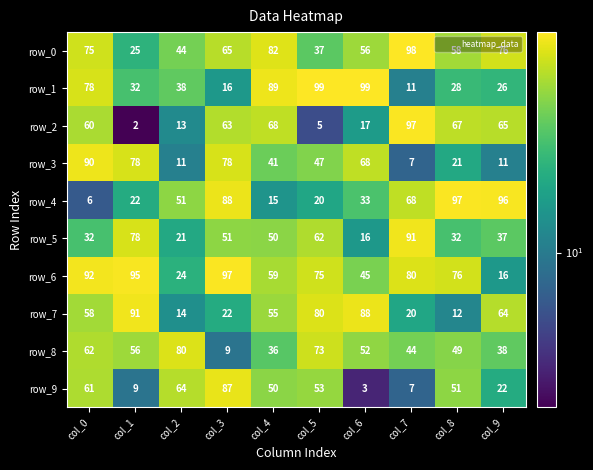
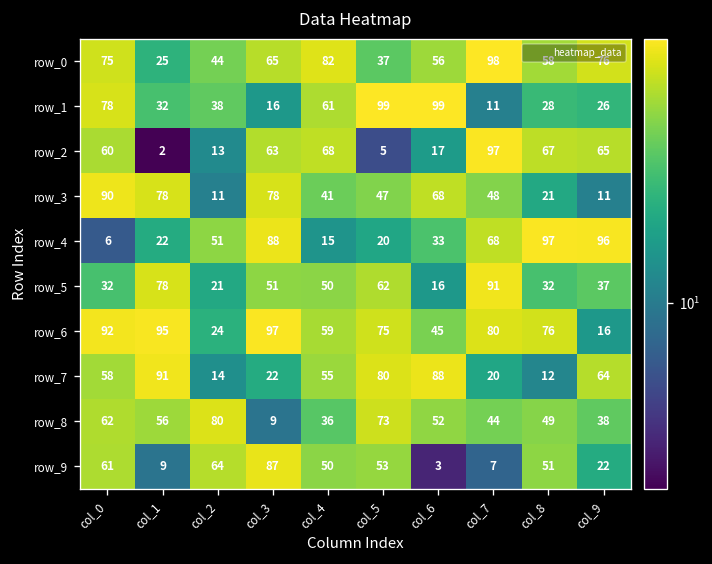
row_1, col_4: 89 -> 61
row_3, col_7: 7 -> 48
